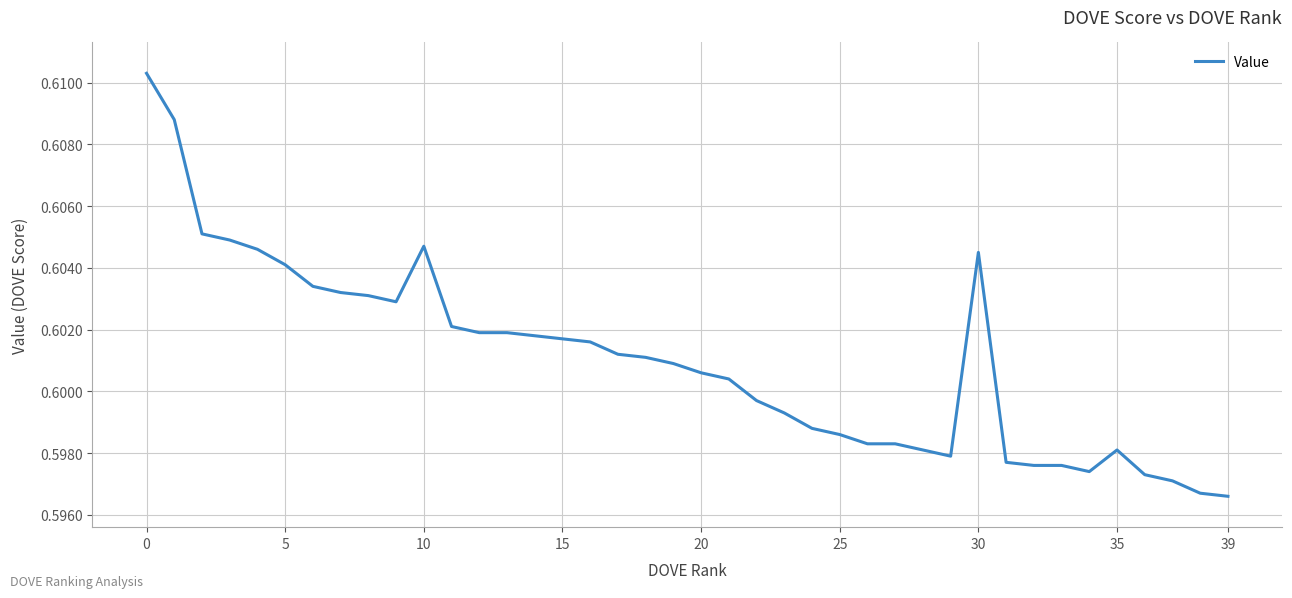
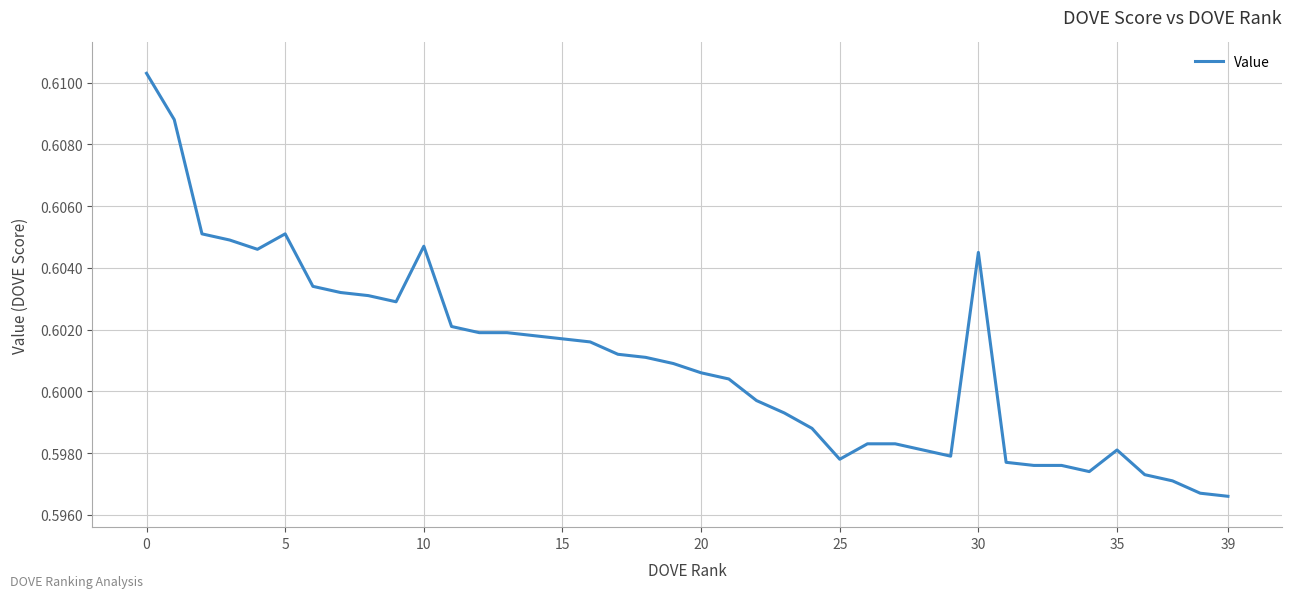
5: 0.6041 -> 0.6051
25: 0.5986 -> 0.5978
